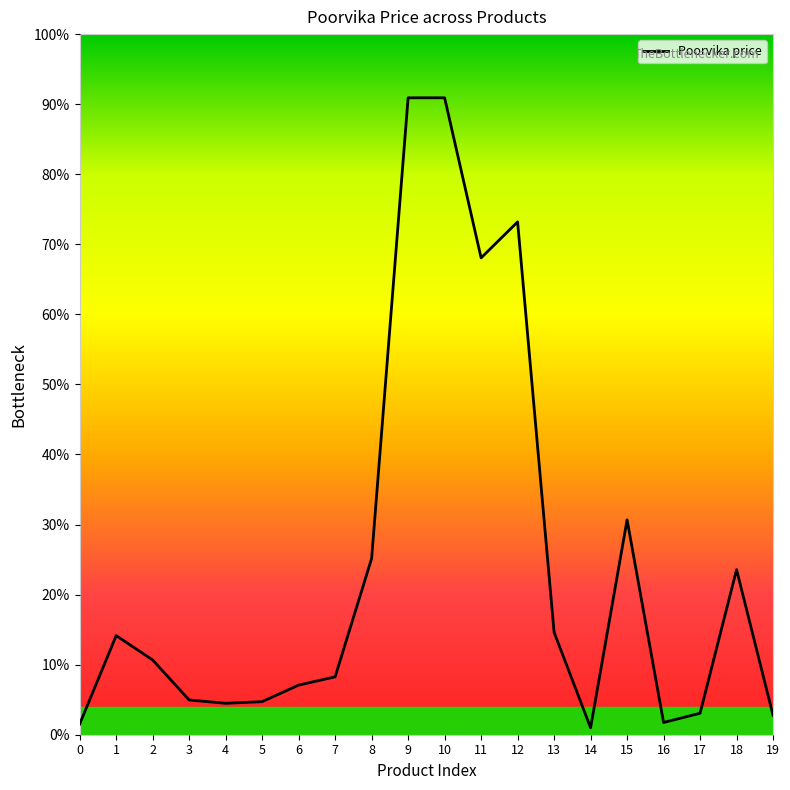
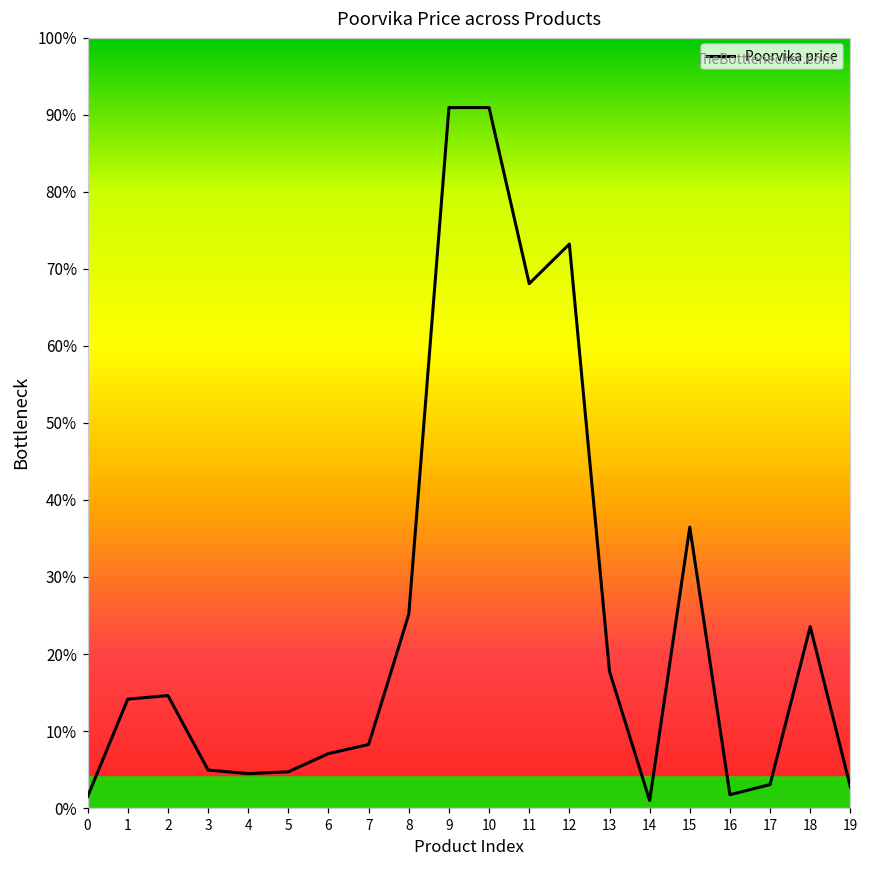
2: 11% -> 15%
13: 15% -> 18%
15: 31% -> 36%
